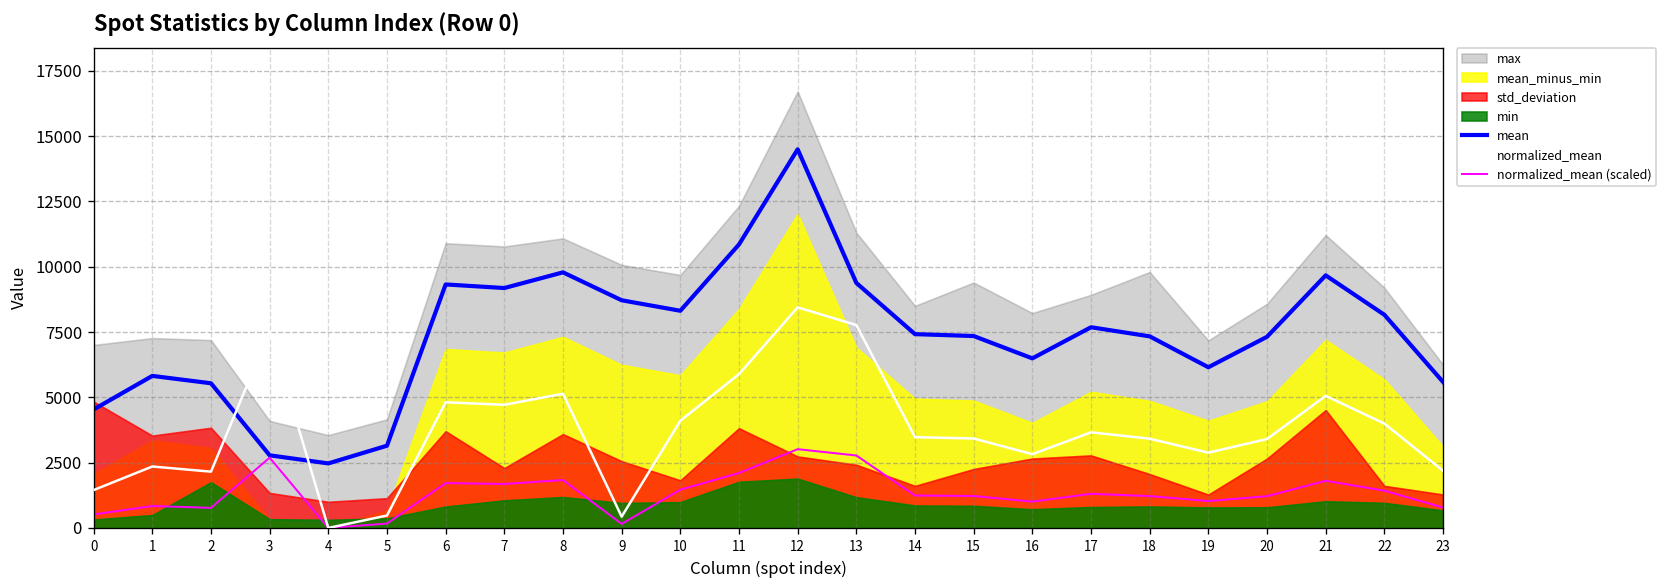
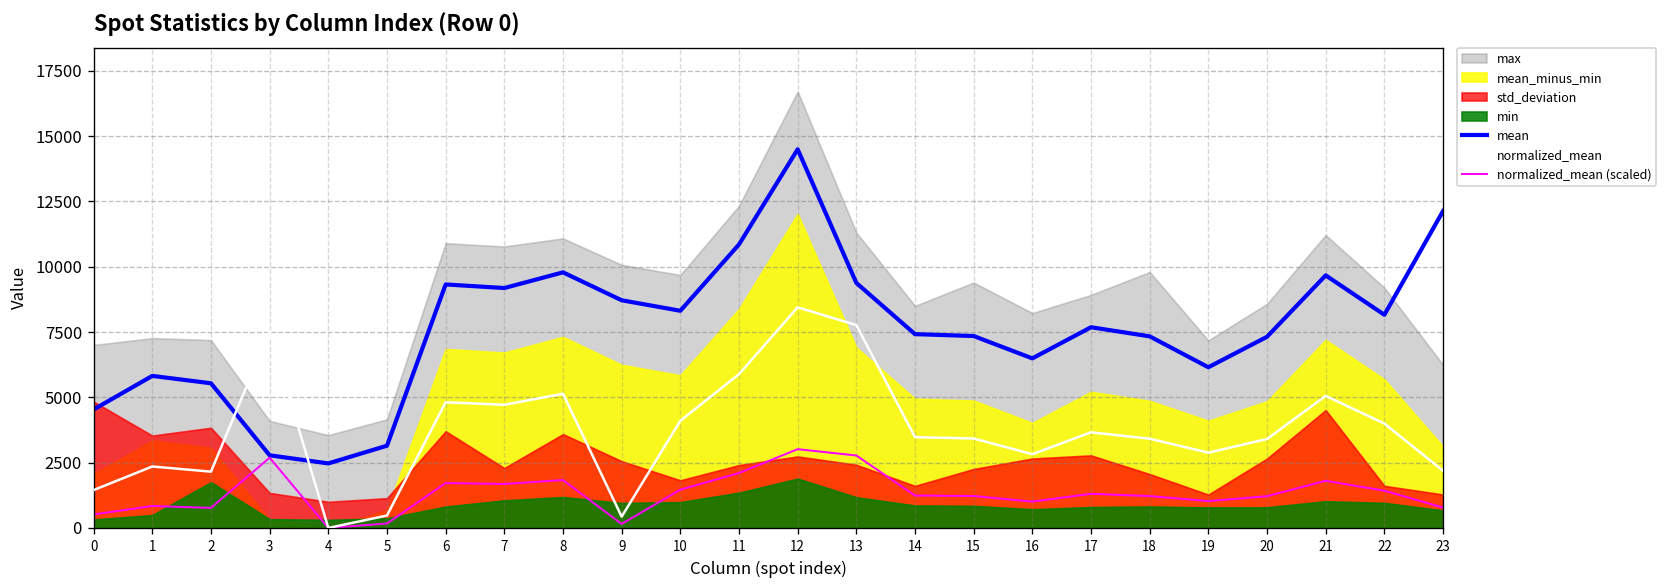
std_deviation, 11: 3800 -> 2400
min, 11: 1800 -> 1300
mean, 23: 5600 -> 12100
